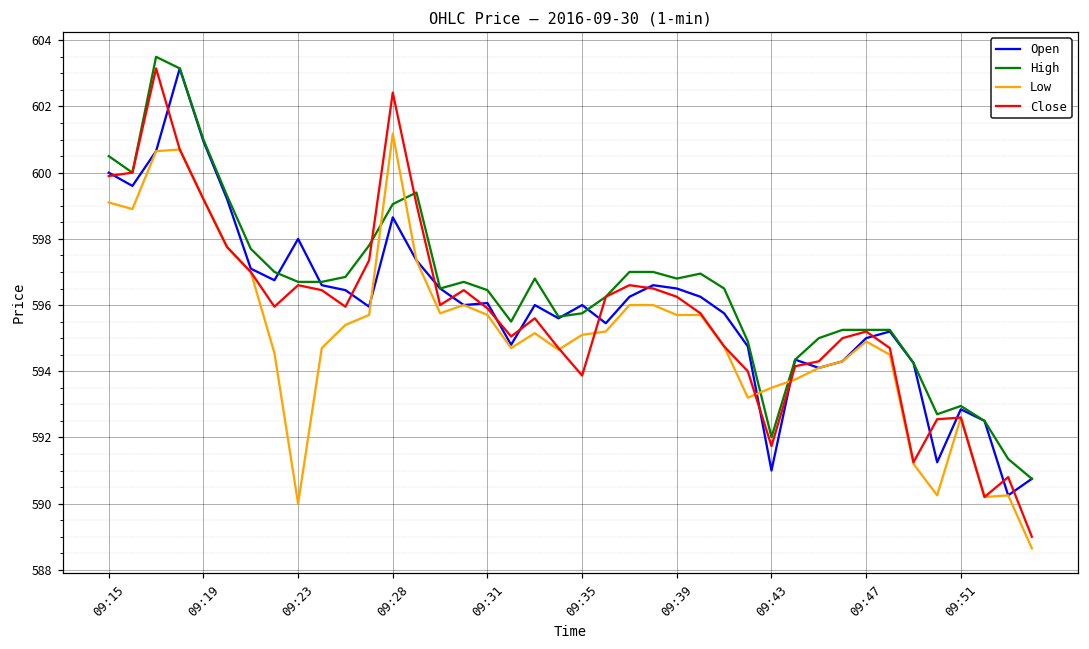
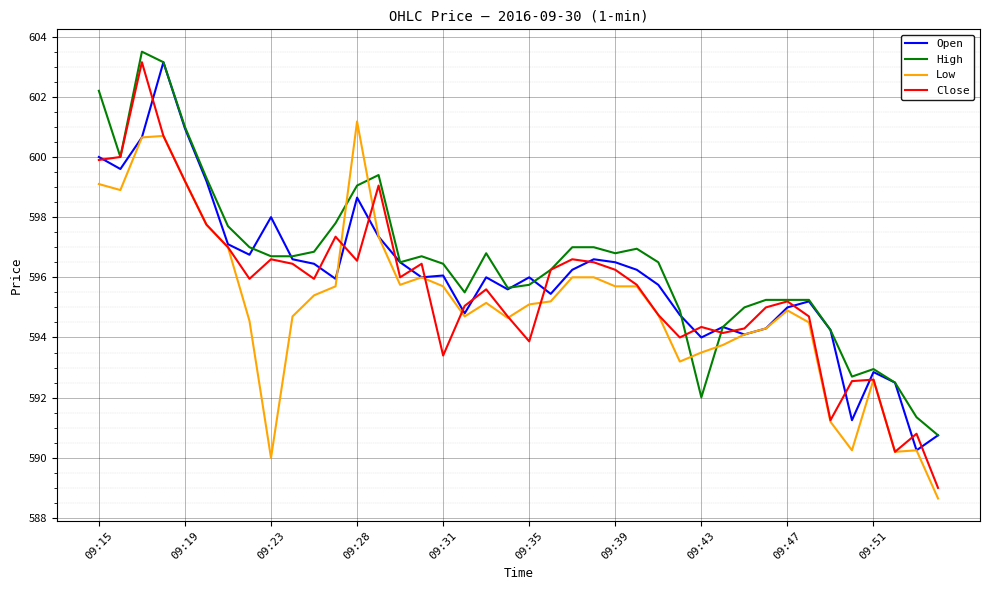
High, 09:15: 600.5 -> 602.2
Close, 09:28: 602.4 -> 596.6
Close, 09:31: 595.9 -> 593.4
Open, 09:43: 591 -> 594
Close, 09:43: 591.7 -> 594.4
